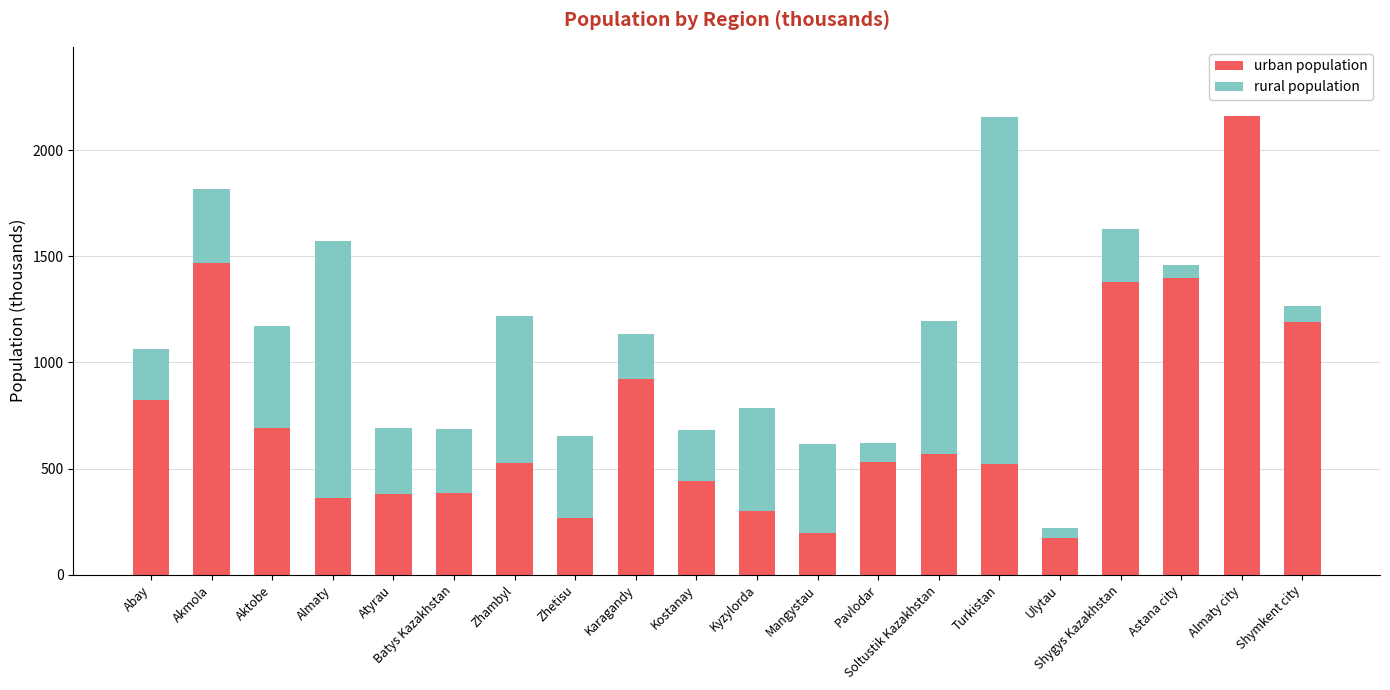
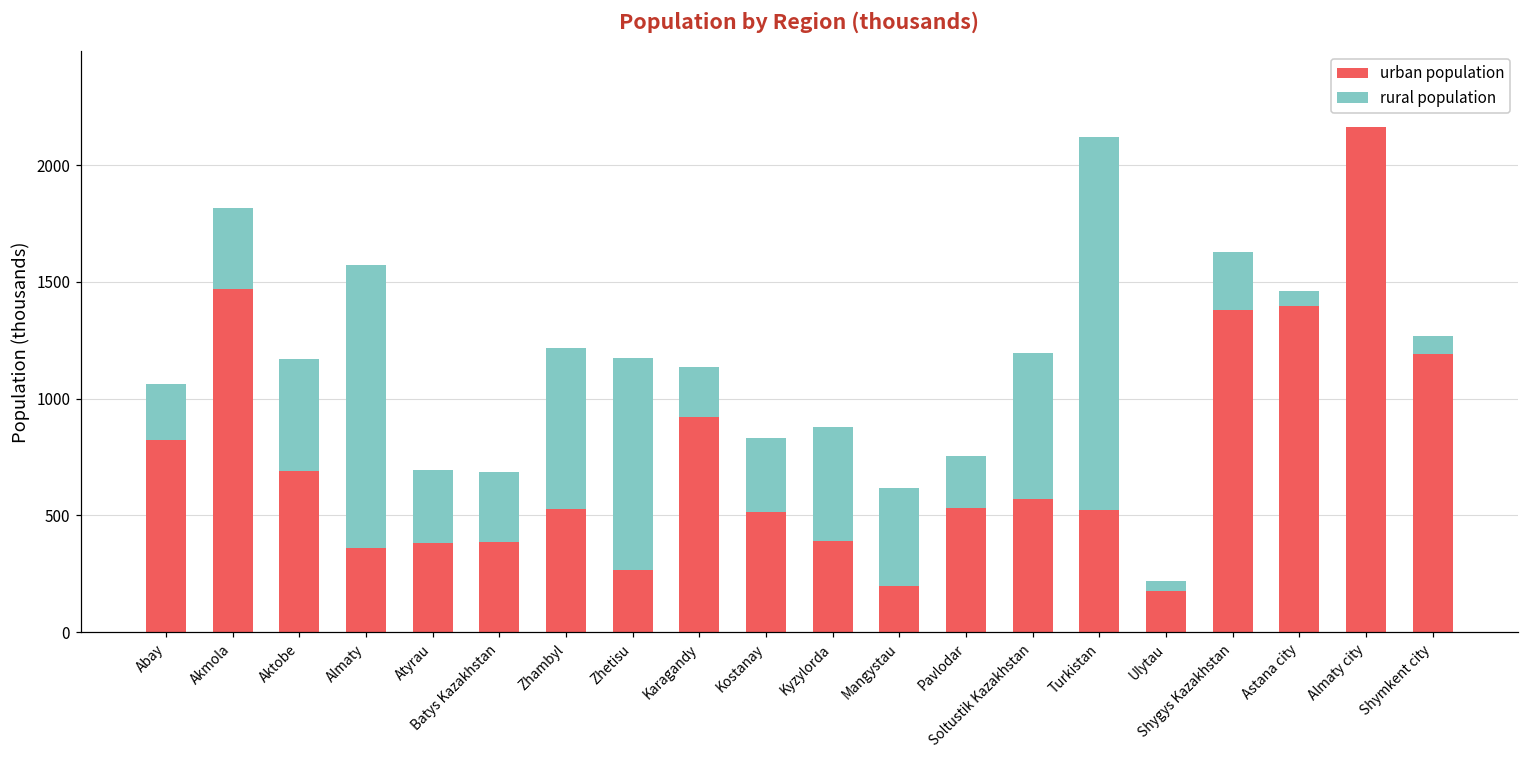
rural population, Zhetisu: 390 -> 910
urban population, Kostanay: 440 -> 520
rural population, Kostanay: 240 -> 320
urban population, Kyzylorda: 300 -> 390
rural population, Pavlodar: 90 -> 220
rural population, Turkistan: 1630 -> 1600
